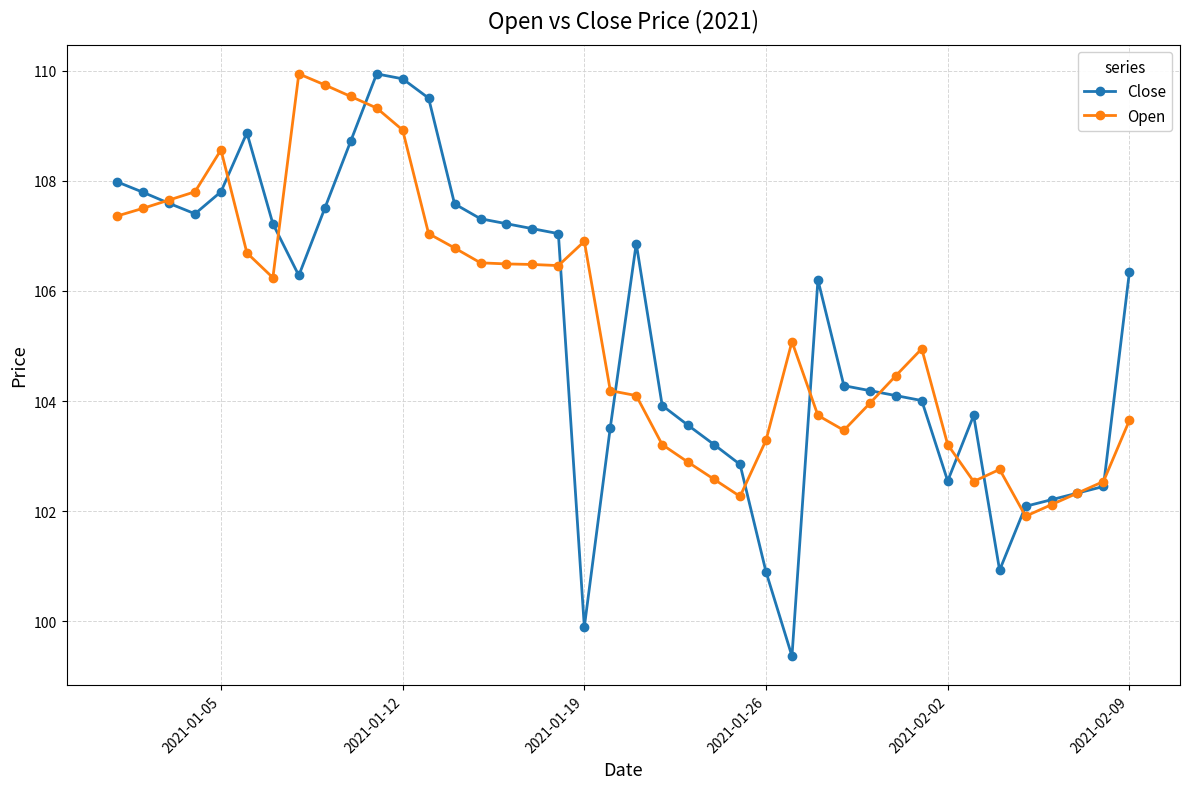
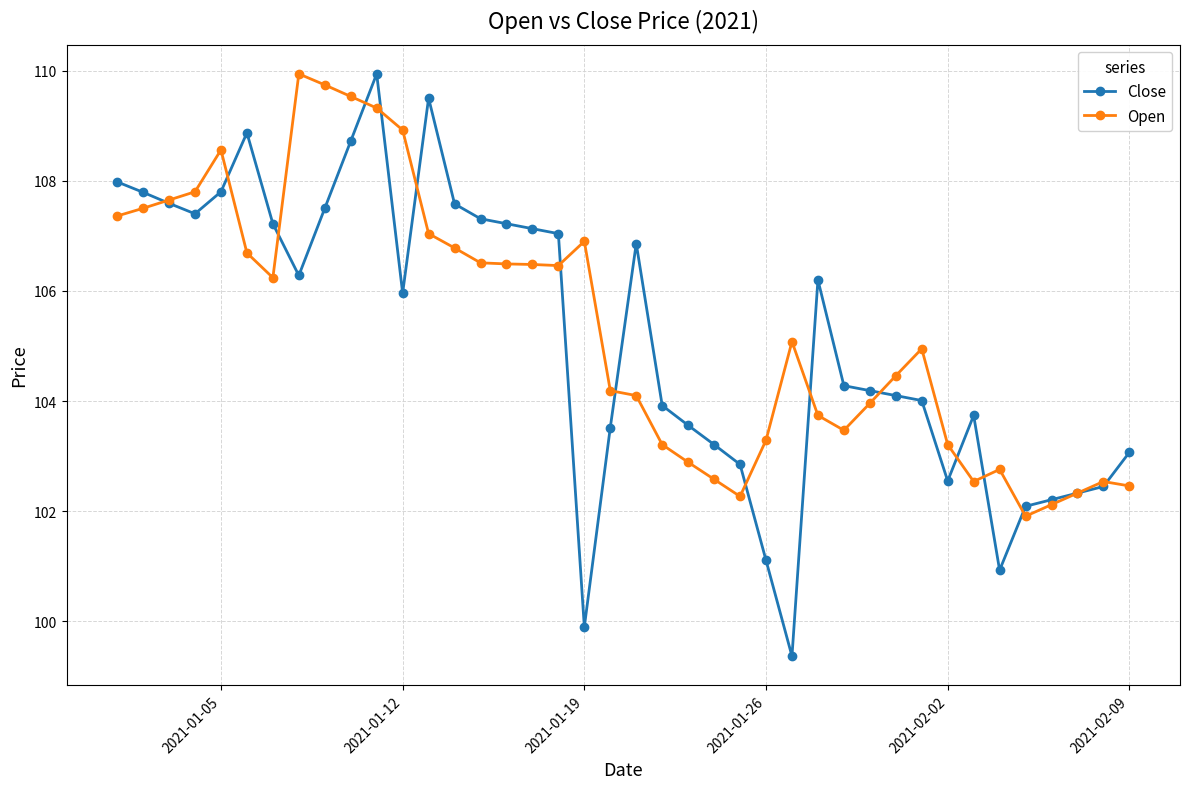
Close, 2021-01-12: 109.9 -> 106.0
Close, 2021-01-26: 100.9 -> 101.1
Close, 2021-02-09: 106.3 -> 103.1
Open, 2021-02-09: 103.7 -> 102.5
